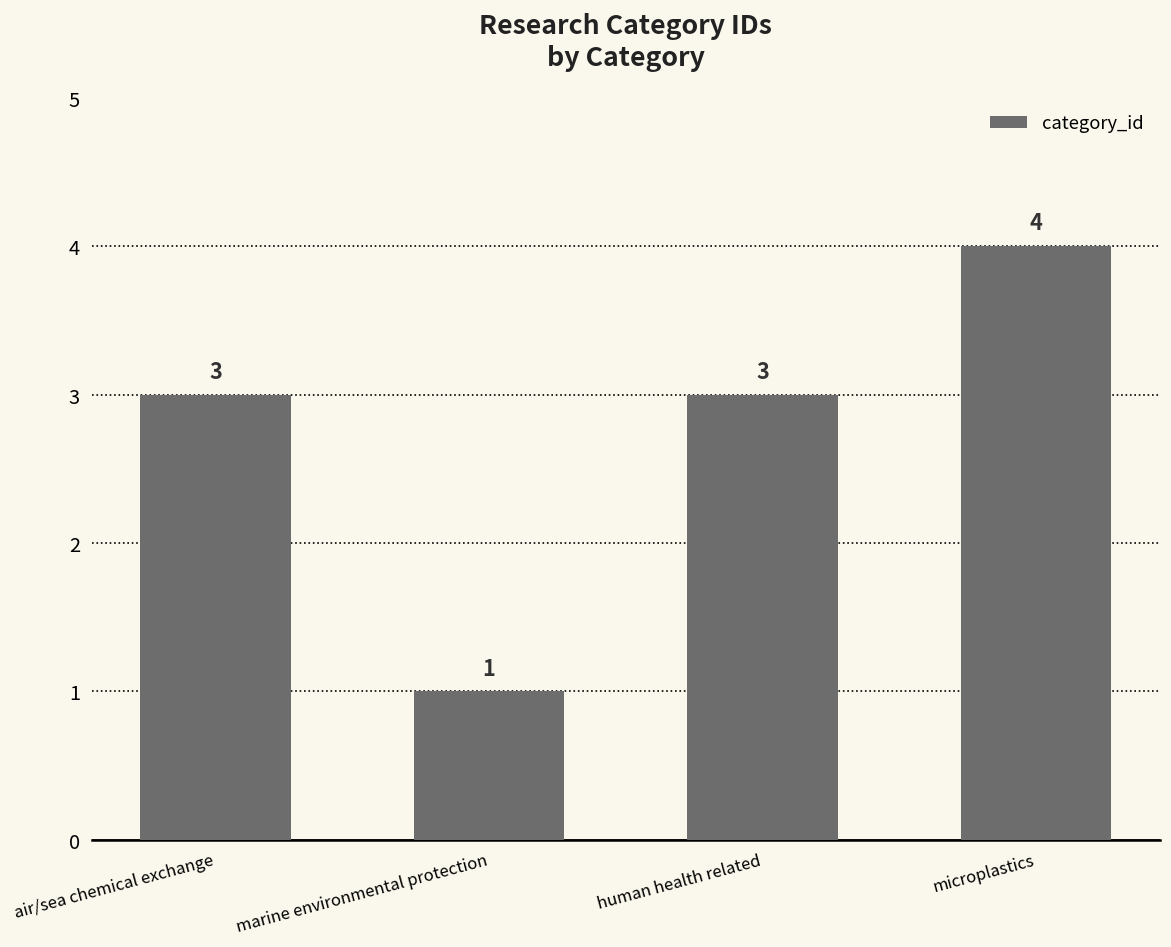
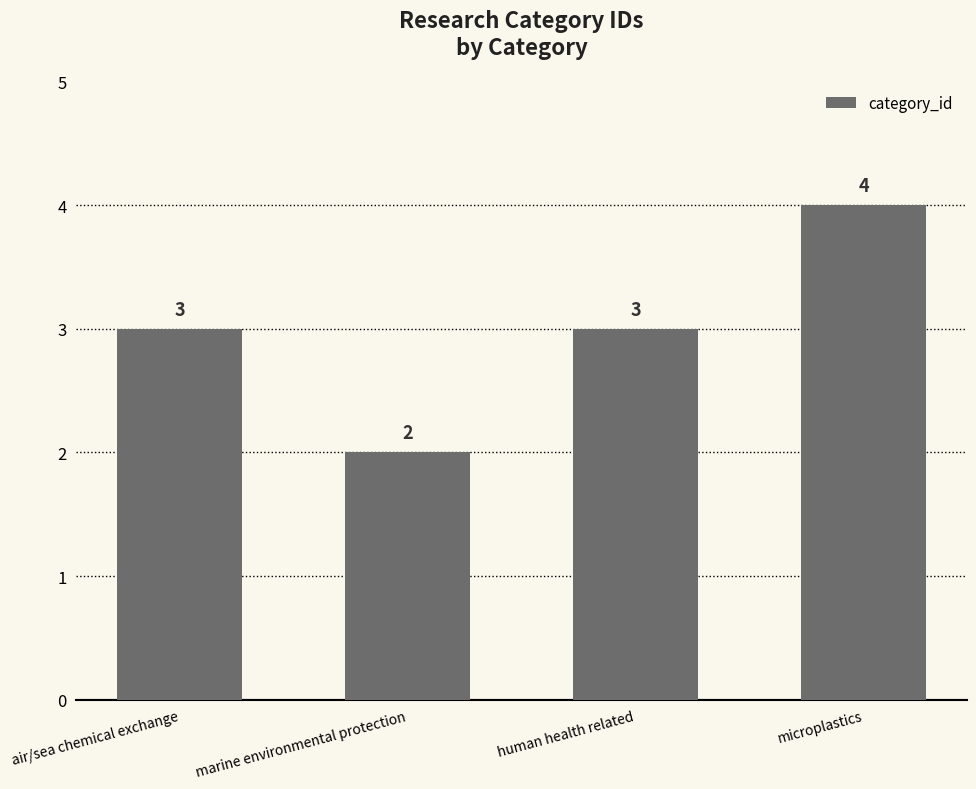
marine environmental protection: 1 -> 2
